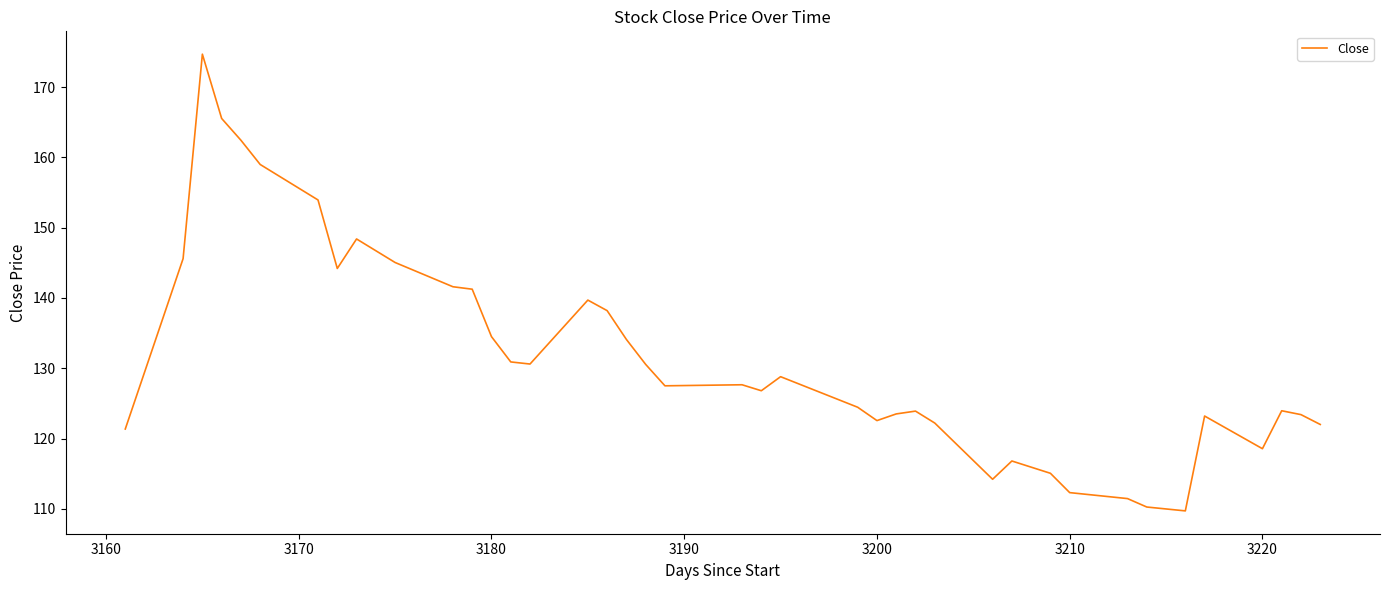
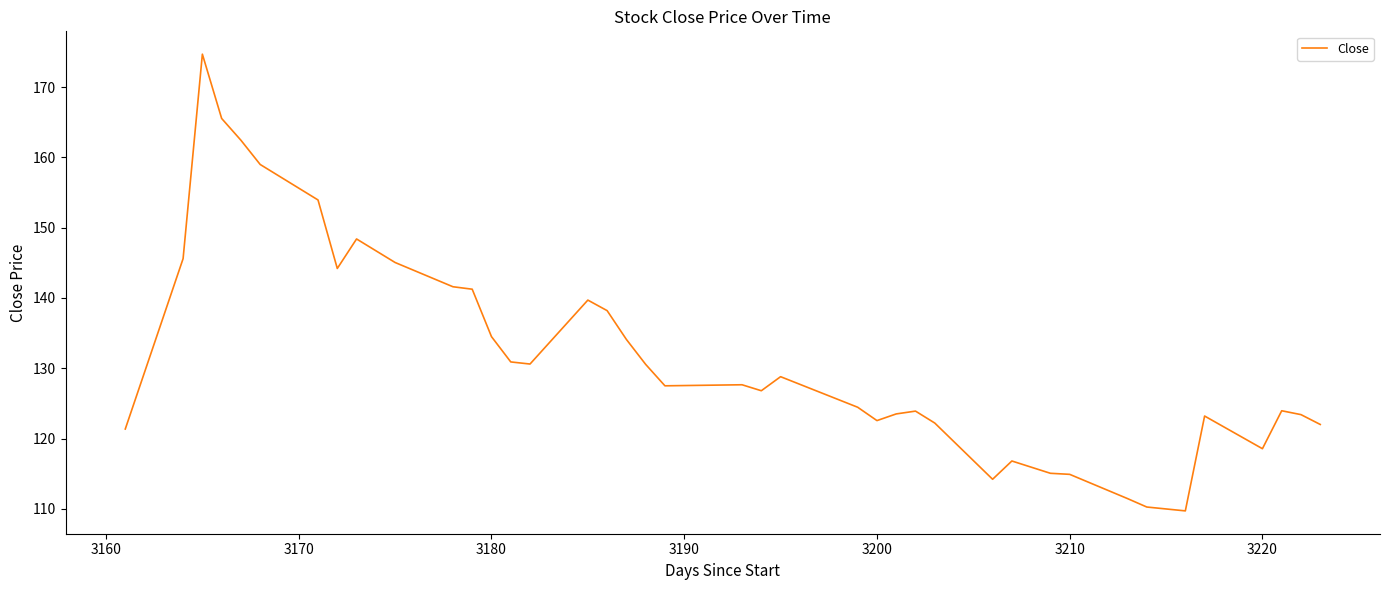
3210: 112 -> 115
